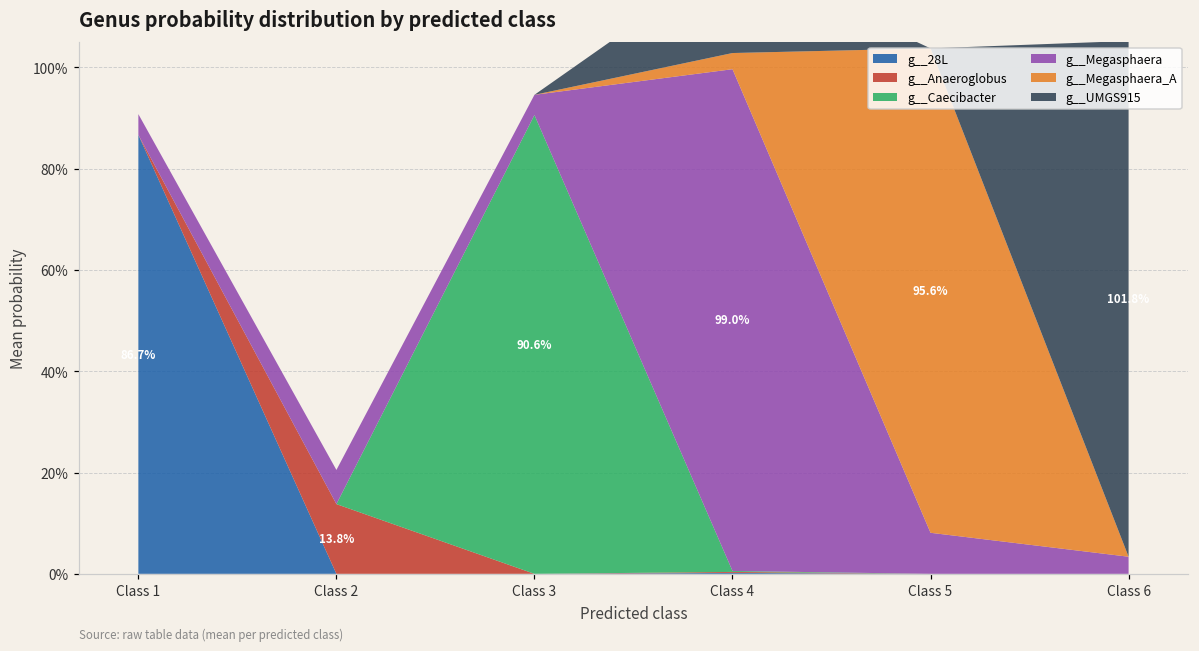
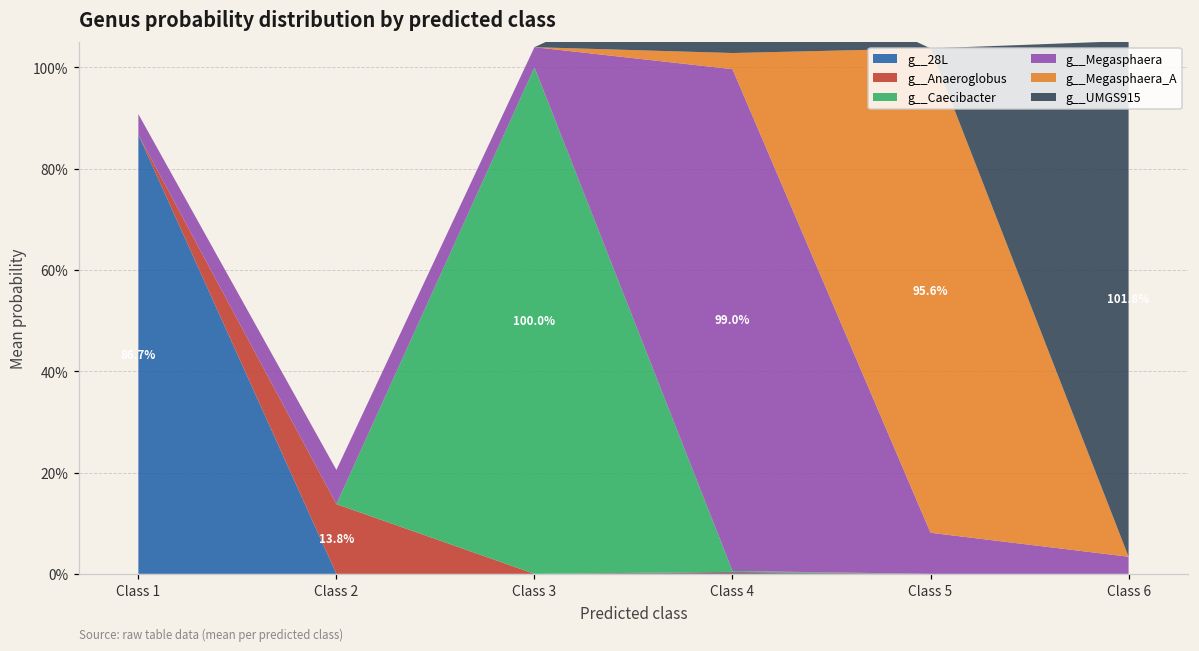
g__Caecibacter, Class 3: 90.6% -> 100.0%
